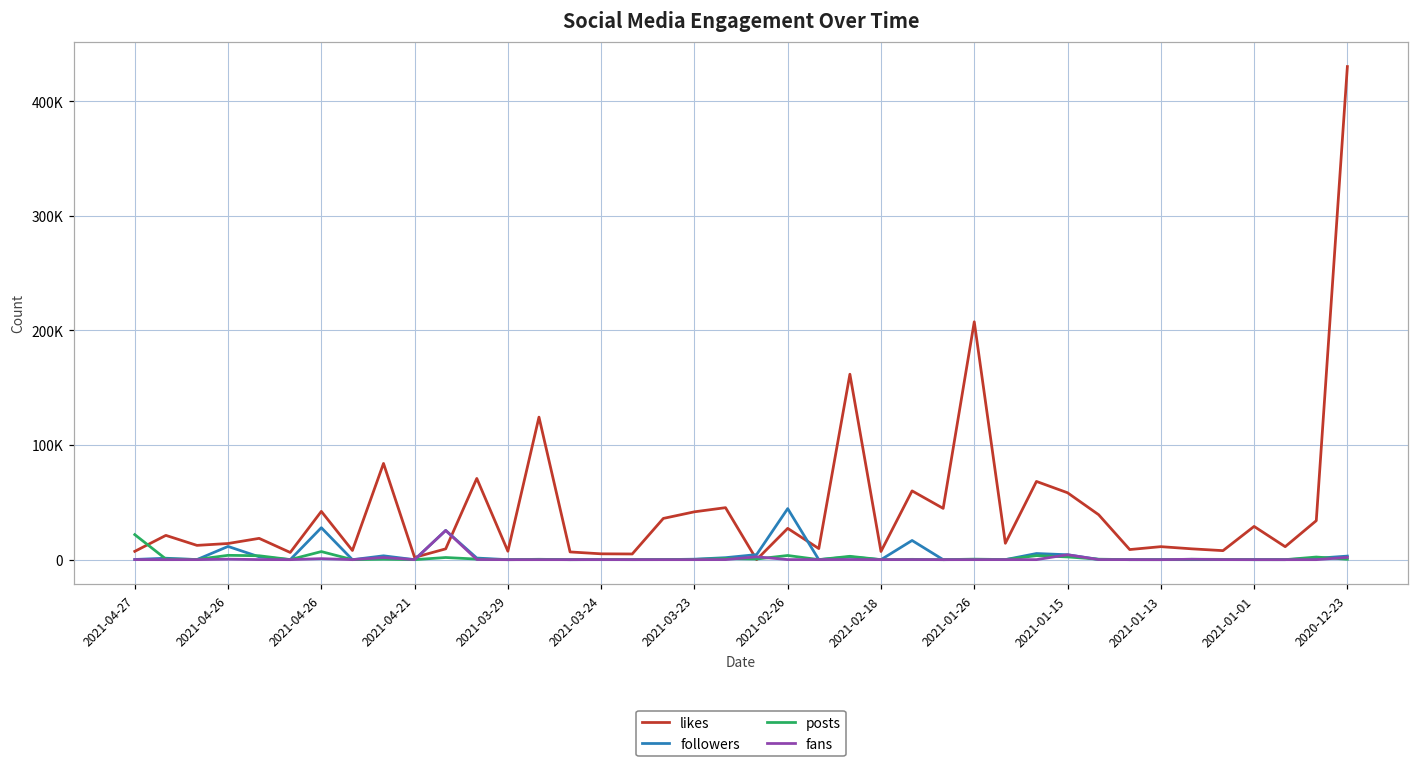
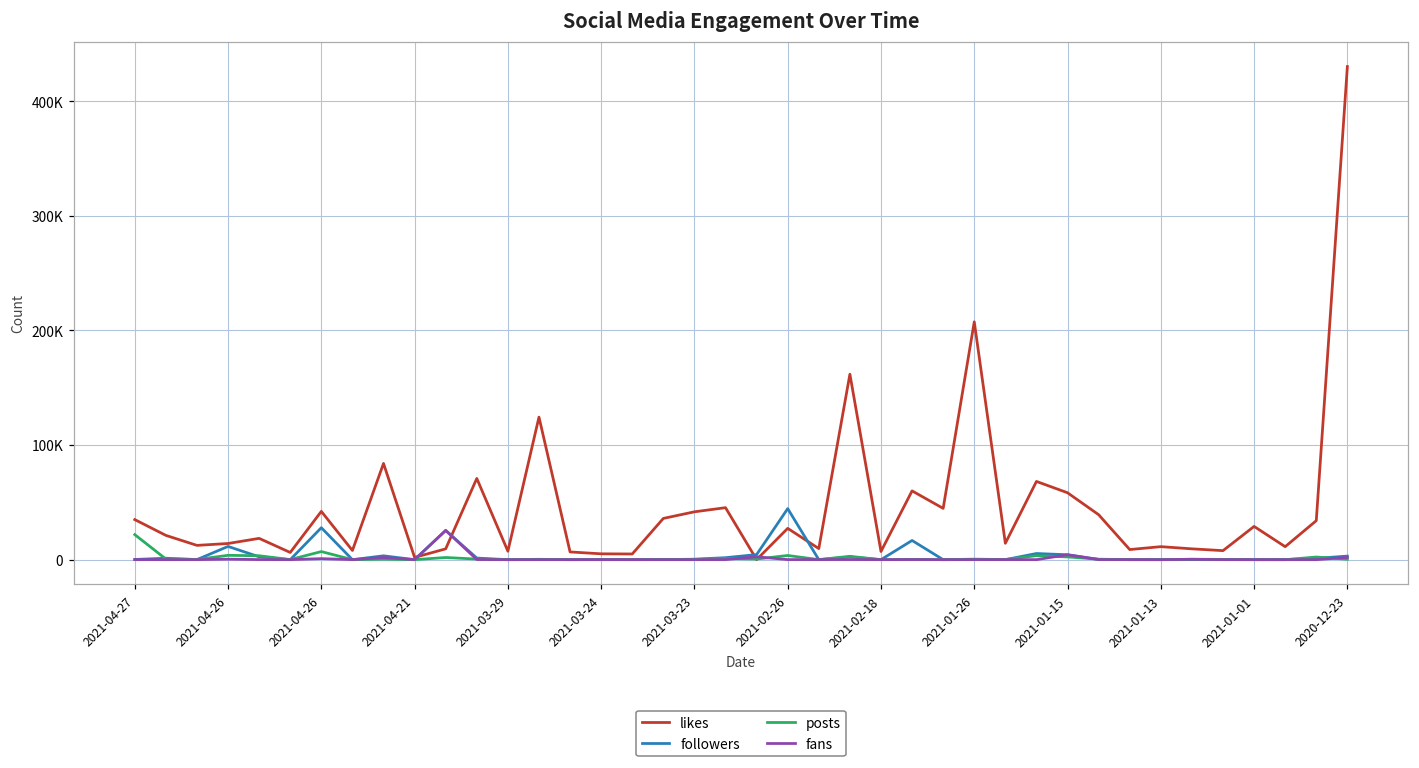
likes, 2021-04-27: 7000 -> 35000
